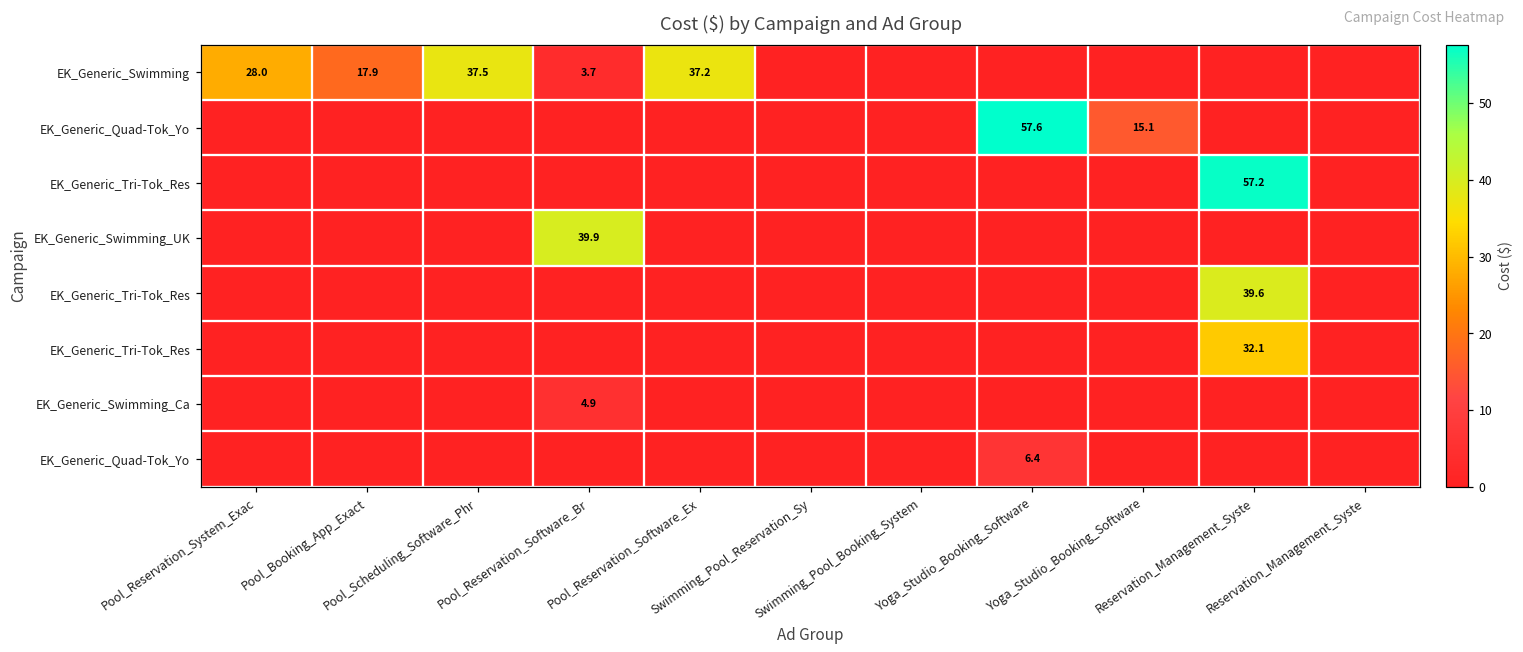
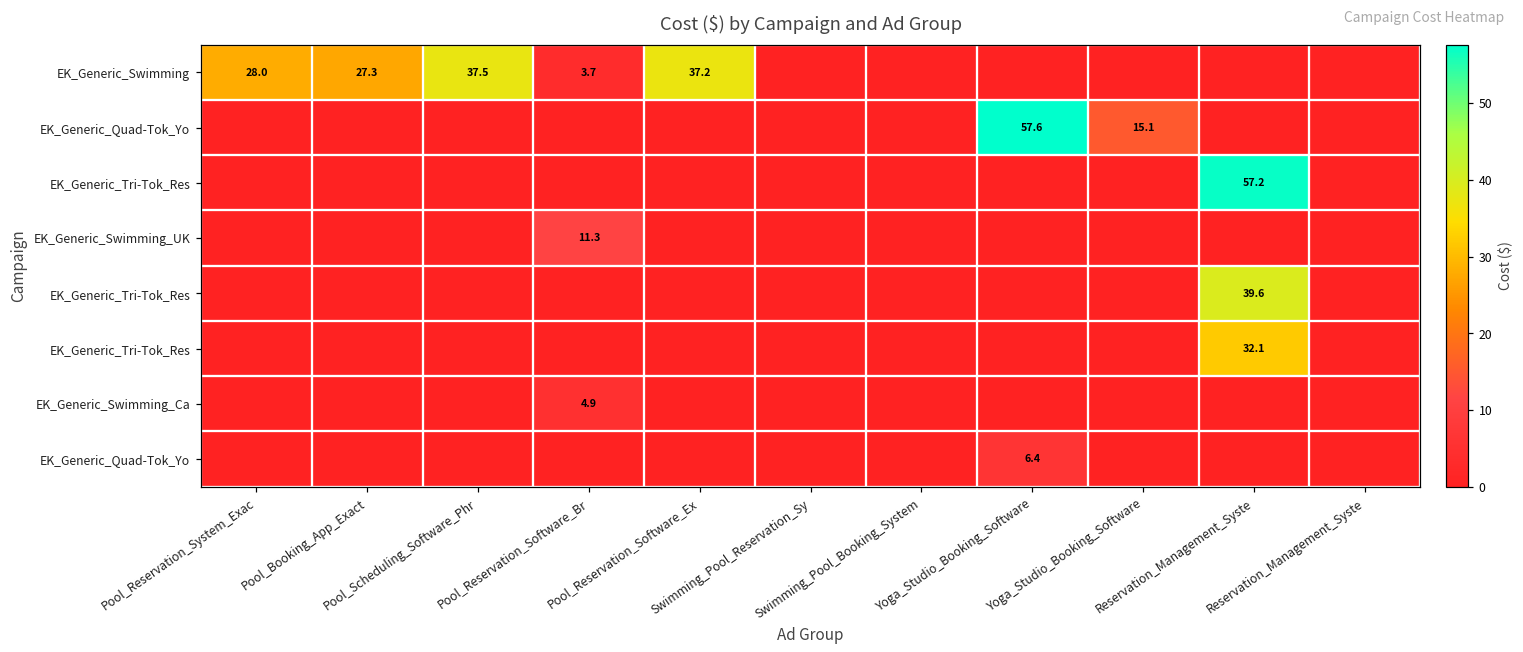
EK_Generic_Swimming, Pool_Booking_App_Exact: 17.9 -> 27.3
EK_Generic_Swimming_UK, Pool_Reservation_Software_Br: 39.9 -> 11.3
